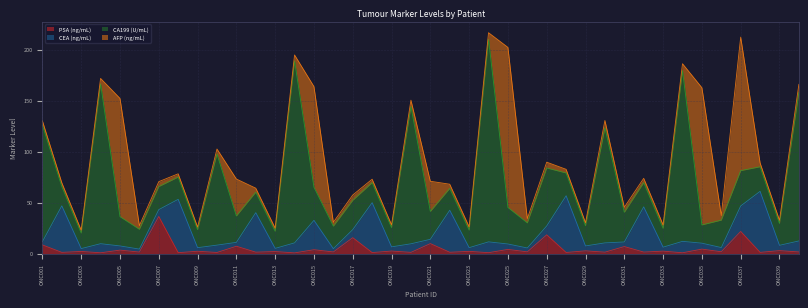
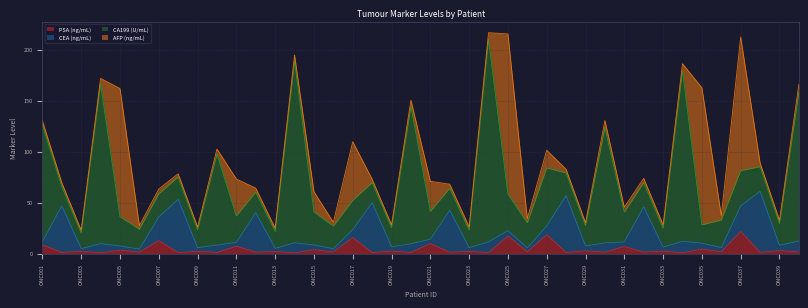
AFP (ng/mL), ONC005: 116 -> 126
PSA (ng/mL), ONC007: 36 -> 13
CEA (ng/mL), ONC007: 7 -> 23
CEA (ng/mL), ONC015: 29 -> 5
AFP (ng/mL), ONC015: 99 -> 20
AFP (ng/mL), ONC017: 5 -> 58
PSA (ng/mL), ONC025: 4 -> 17
AFP (ng/mL), ONC027: 6 -> 17
